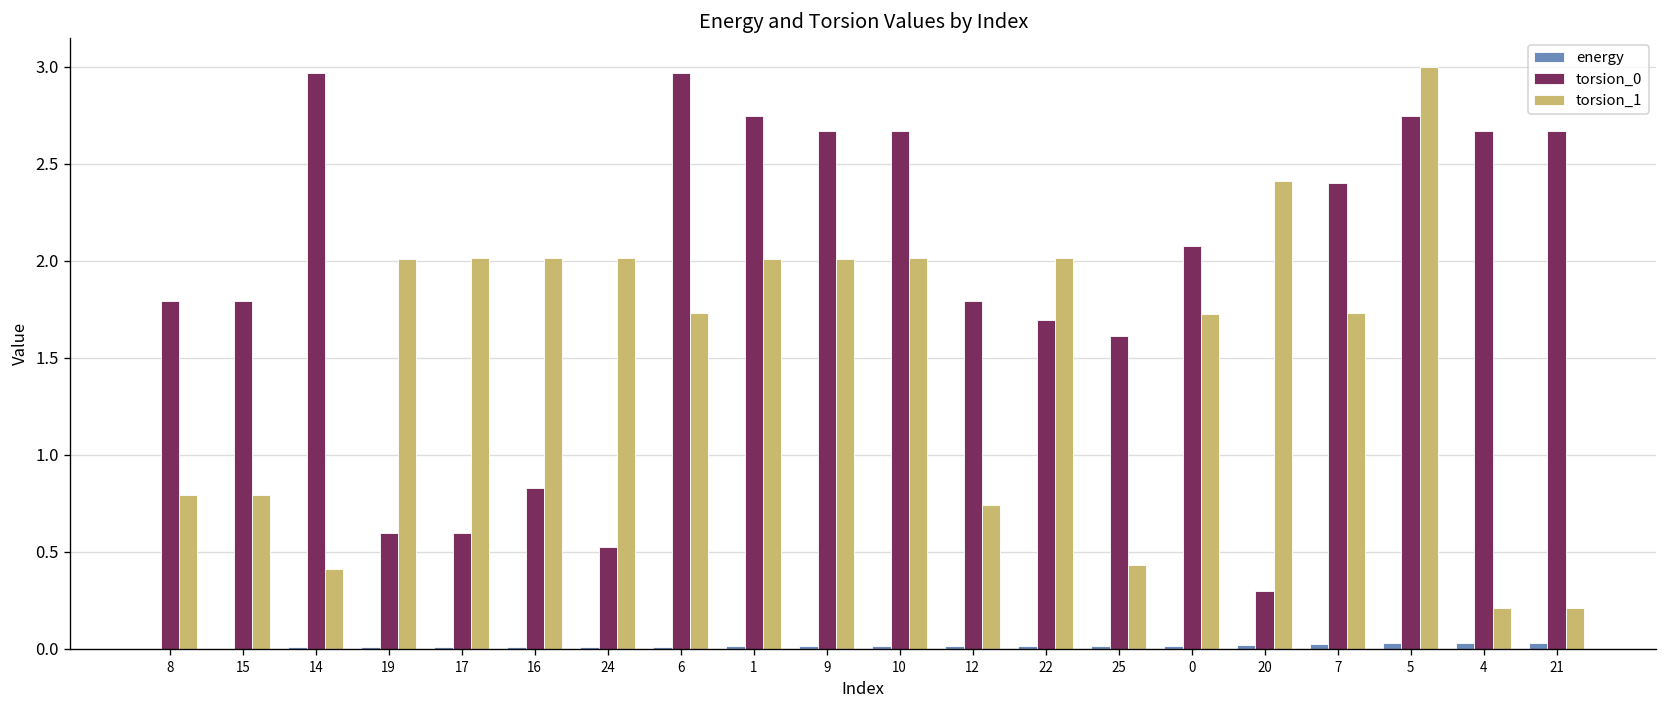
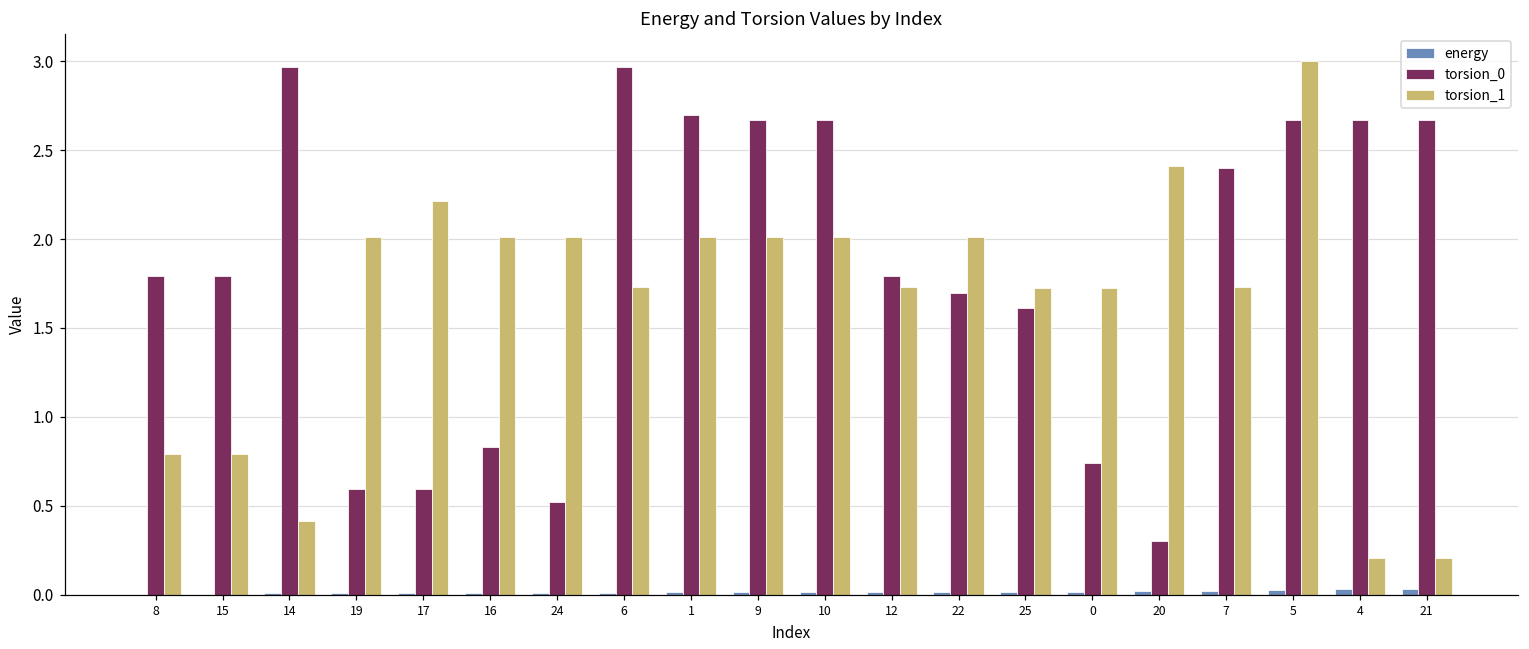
torsion_1, 17: 2.01 -> 2.21
torsion_0, 1: 2.75 -> 2.70
torsion_1, 12: 0.74 -> 1.73
torsion_1, 25: 0.43 -> 1.72
torsion_0, 0: 2.08 -> 0.74
torsion_0, 5: 2.75 -> 2.67
